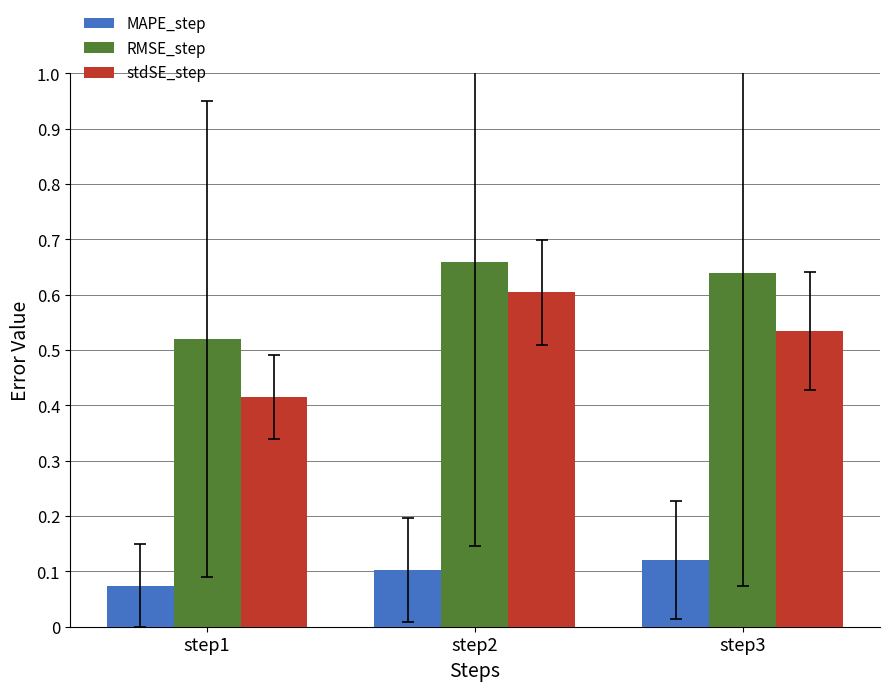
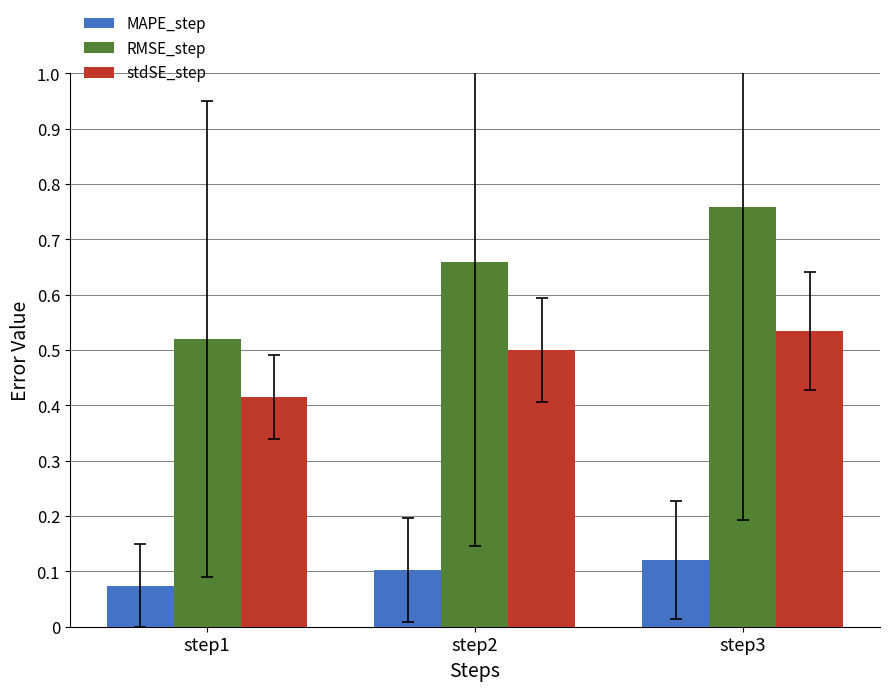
stdSE_step, step2: 0.60 -> 0.50
RMSE_step, step3: 0.64 -> 0.76
